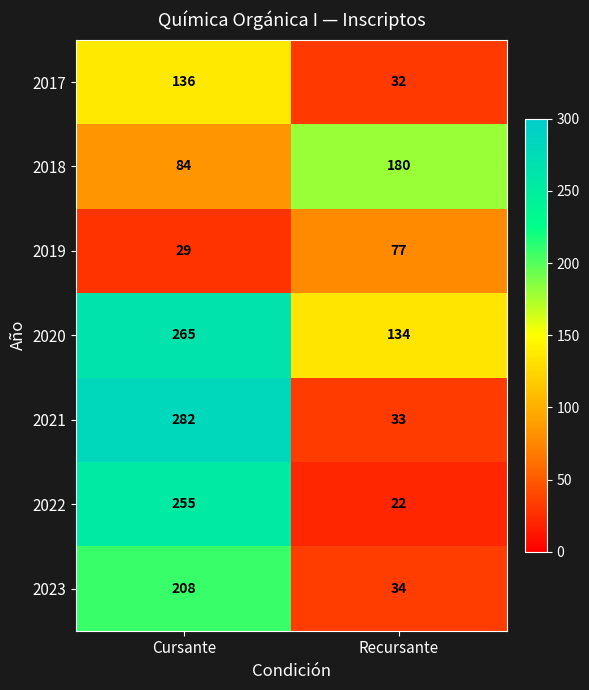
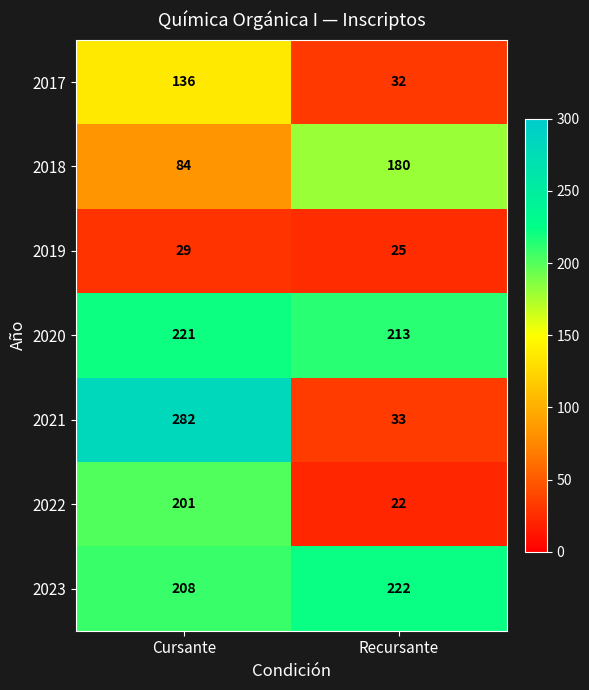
2019, Recursante: 77 -> 25
2020, Cursante: 265 -> 221
2020, Recursante: 134 -> 213
2022, Cursante: 255 -> 201
2023, Recursante: 34 -> 222
